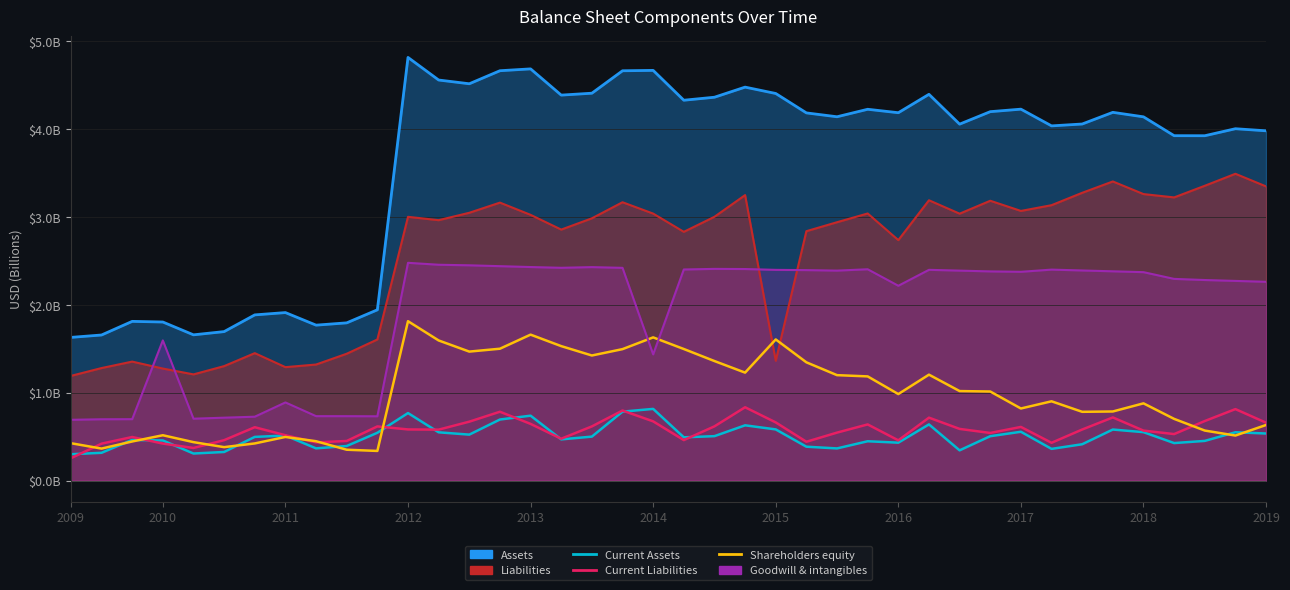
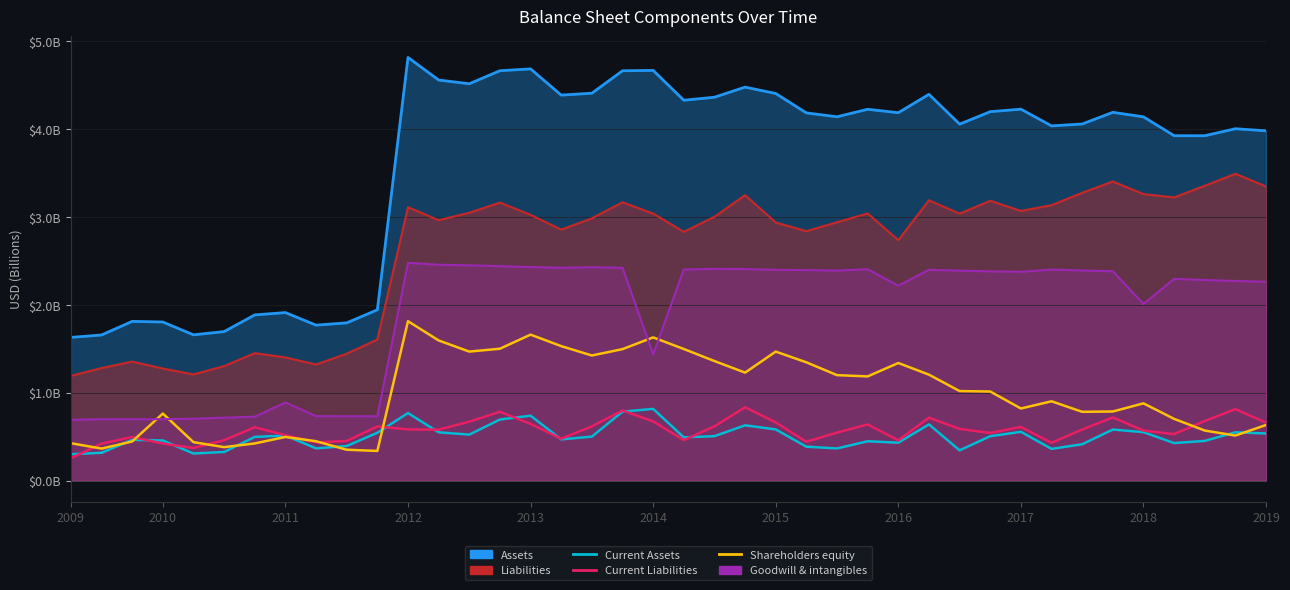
Goodwill & intangibles, 2010: $1600000000 -> $700000000
Shareholders equity, 2010: $500000000 -> $800000000
Liabilities, 2011: $1300000000 -> $1400000000
Liabilities, 2012: $3000000000 -> $3100000000
Liabilities, 2015: $1400000000 -> $2900000000
Shareholders equity, 2015: $1600000000 -> $1500000000
Shareholders equity, 2016: $1000000000 -> $1300000000
Goodwill & intangibles, 2018: $2400000000 -> $2000000000
